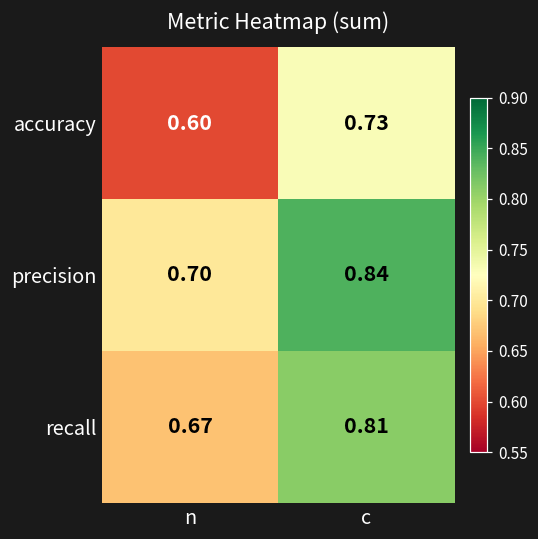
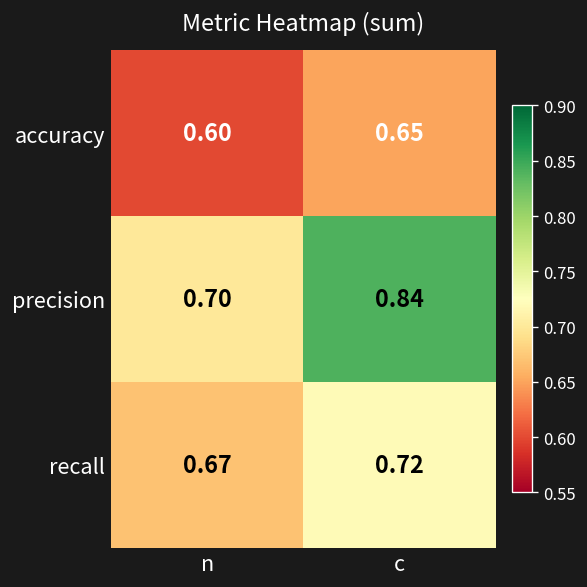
accuracy, c: 0.73 -> 0.65
recall, c: 0.81 -> 0.72
